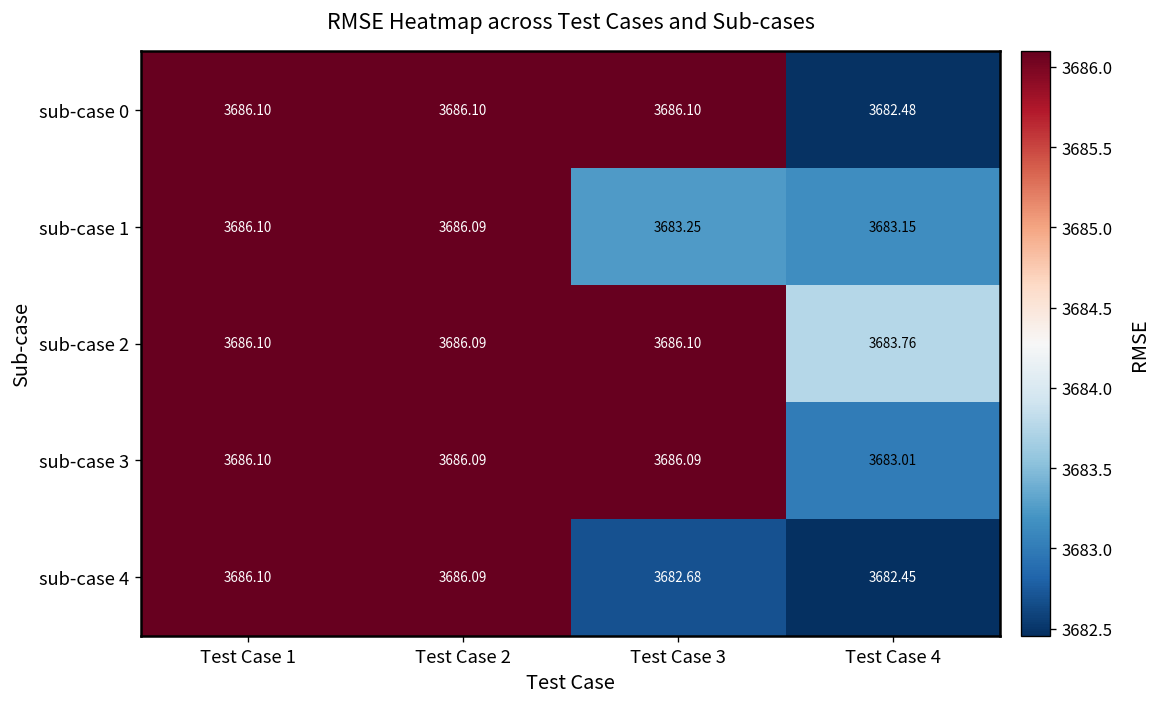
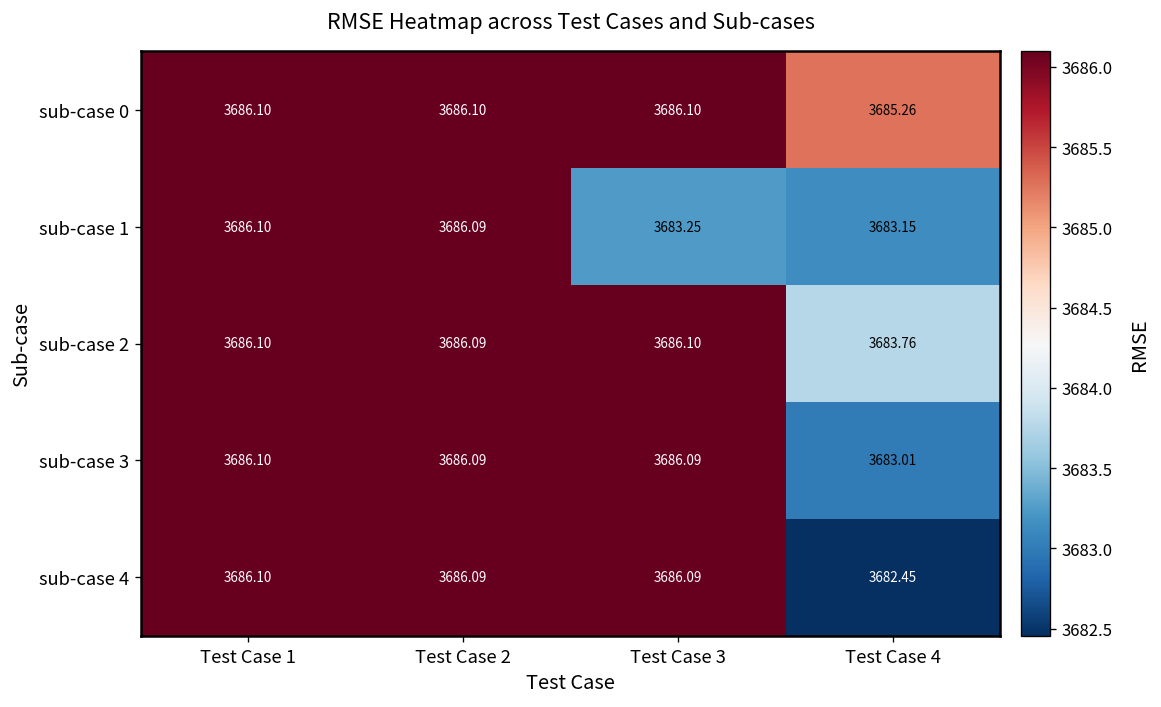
sub-case 0, Test Case 4: 3682.48 -> 3685.26
sub-case 4, Test Case 3: 3682.68 -> 3686.09
